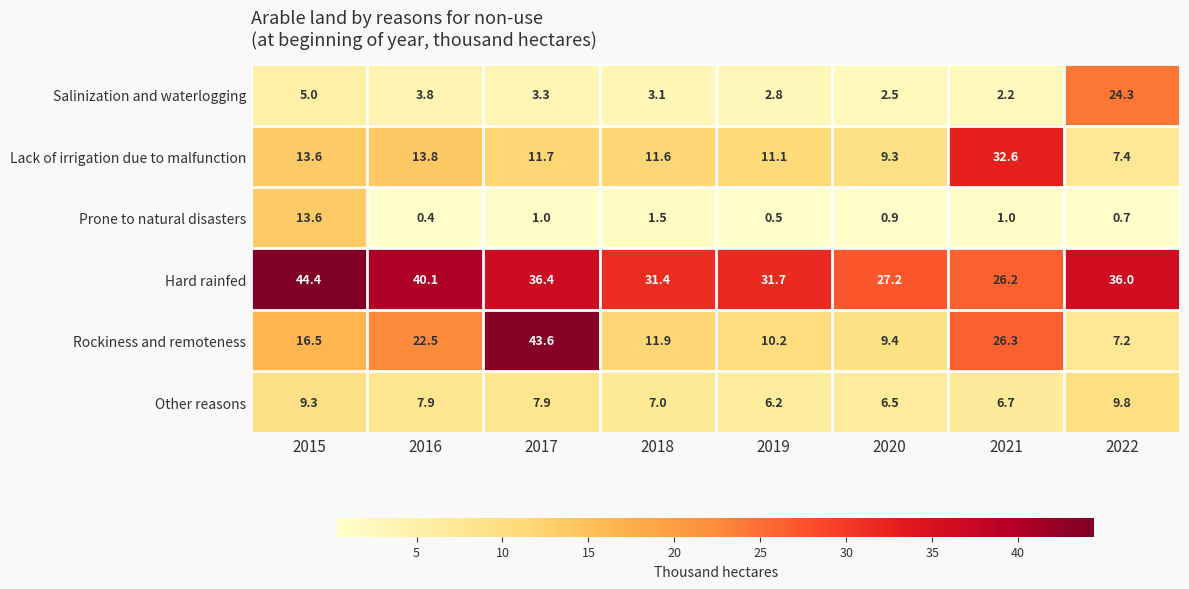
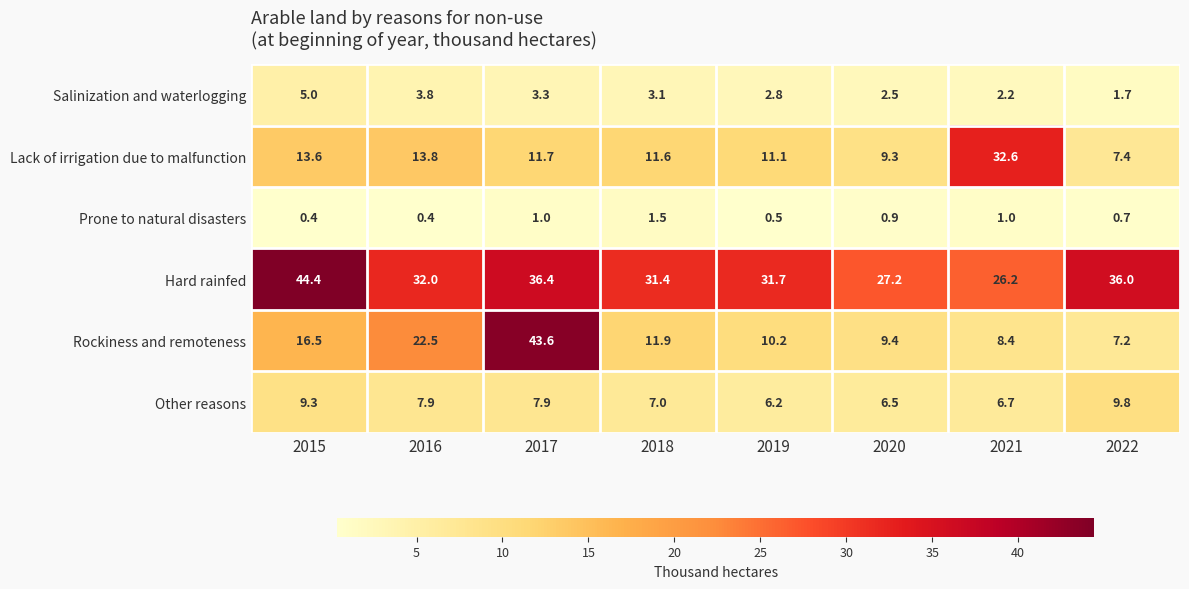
Salinization and waterlogging, 2022: 24.3 -> 1.7
Prone to natural disasters, 2015: 13.6 -> 0.4
Hard rainfed, 2016: 40.1 -> 32.0
Rockiness and remoteness, 2021: 26.3 -> 8.4
